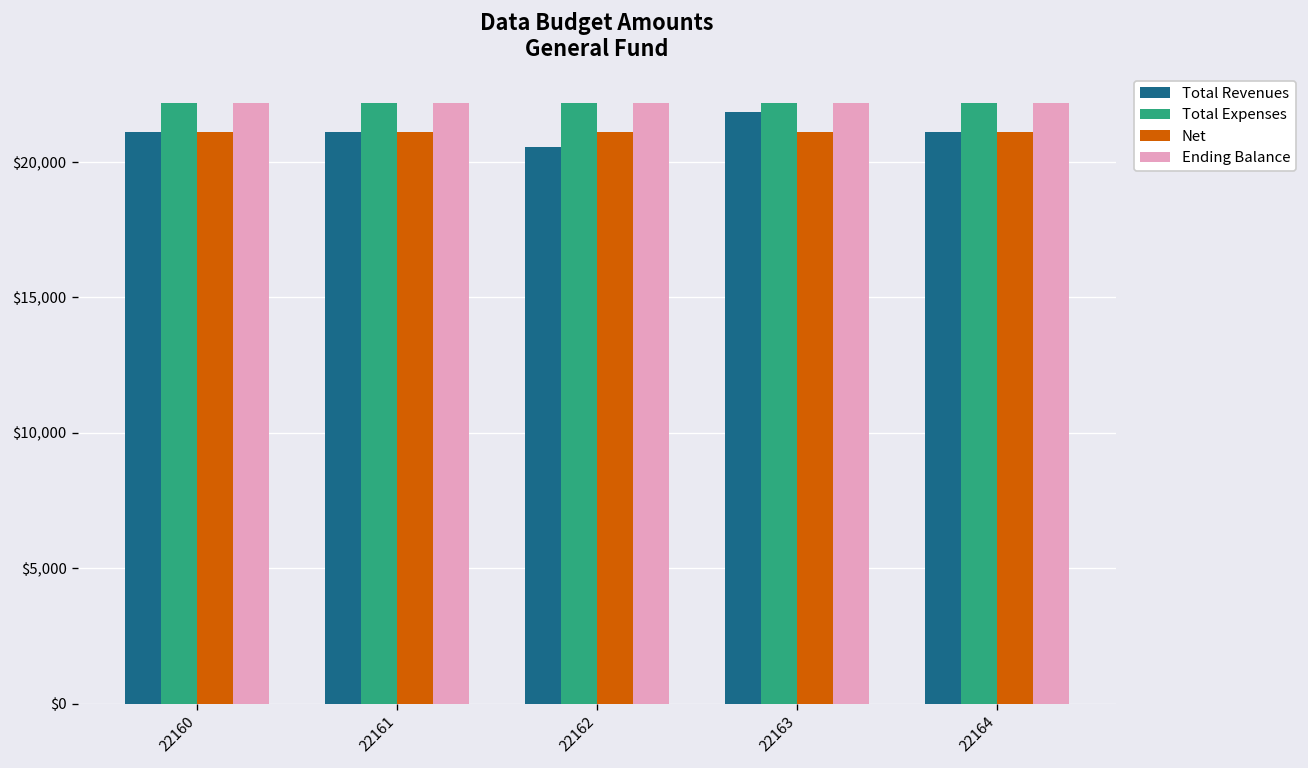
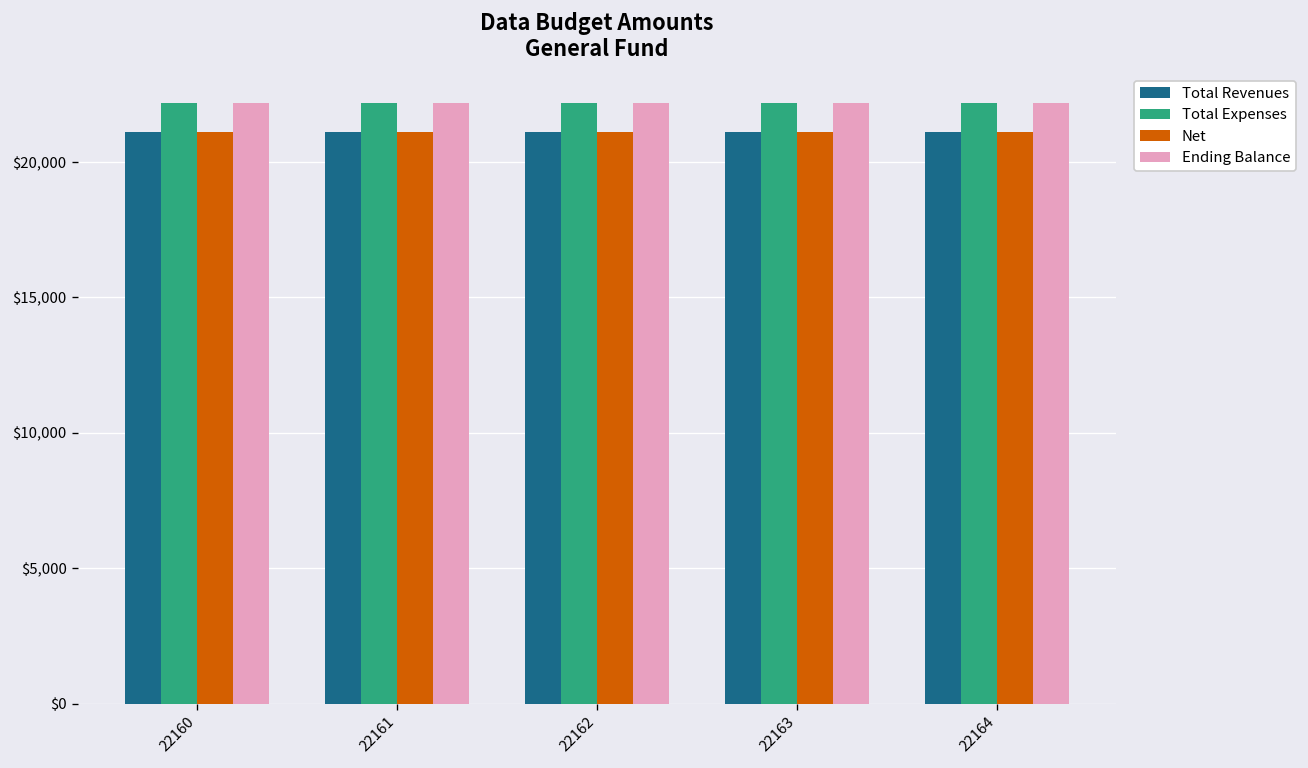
Total Revenues, 22162: $20,600 -> $21,100
Total Revenues, 22163: $21,900 -> $21,100
